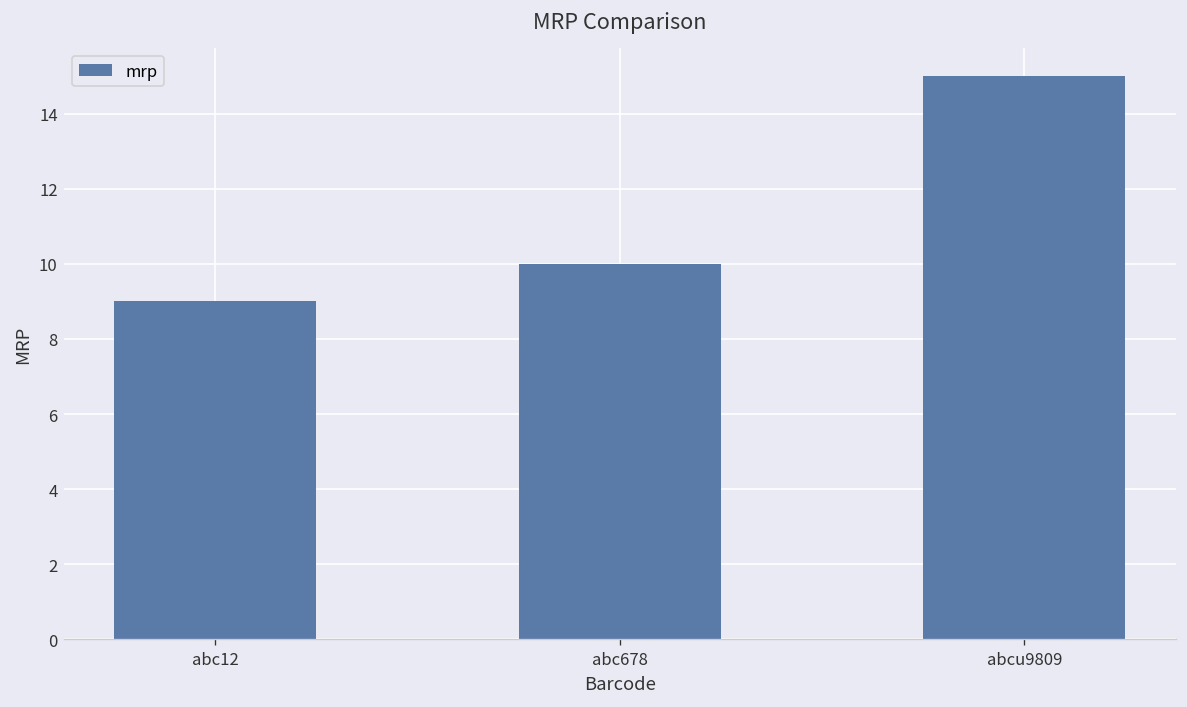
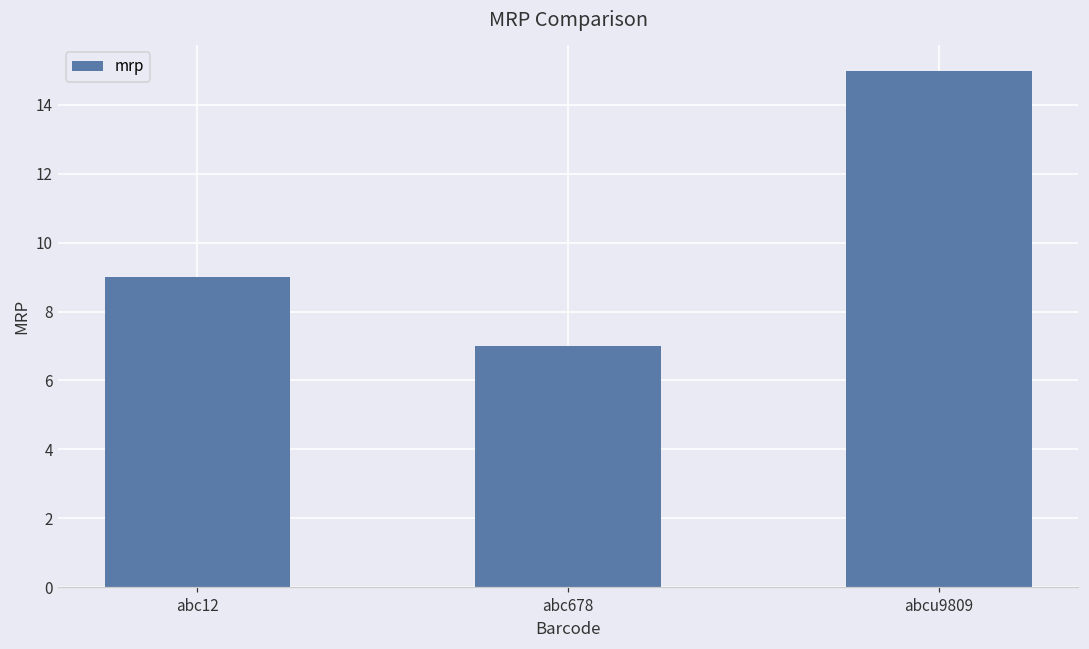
abc678: 10 -> 7
